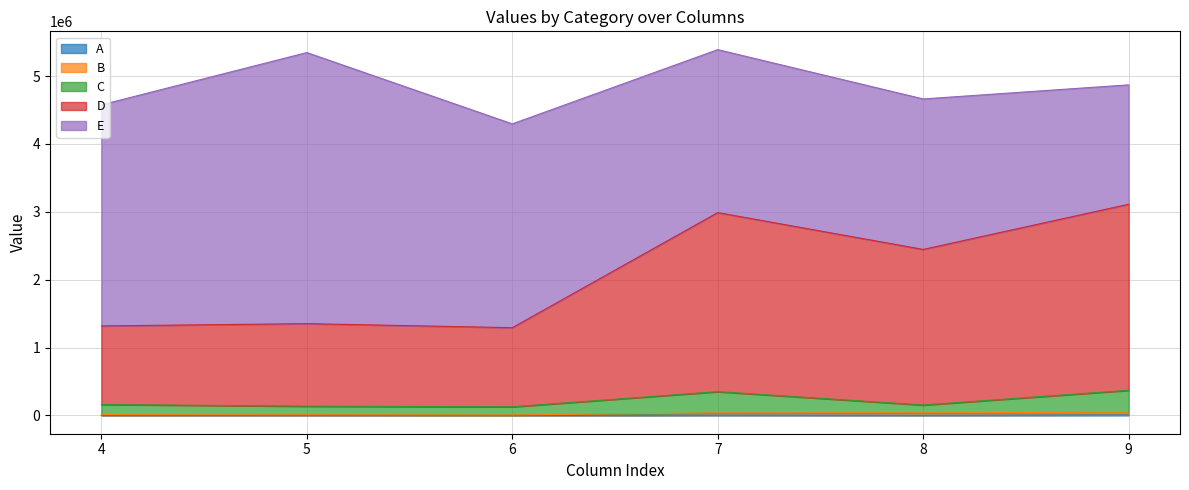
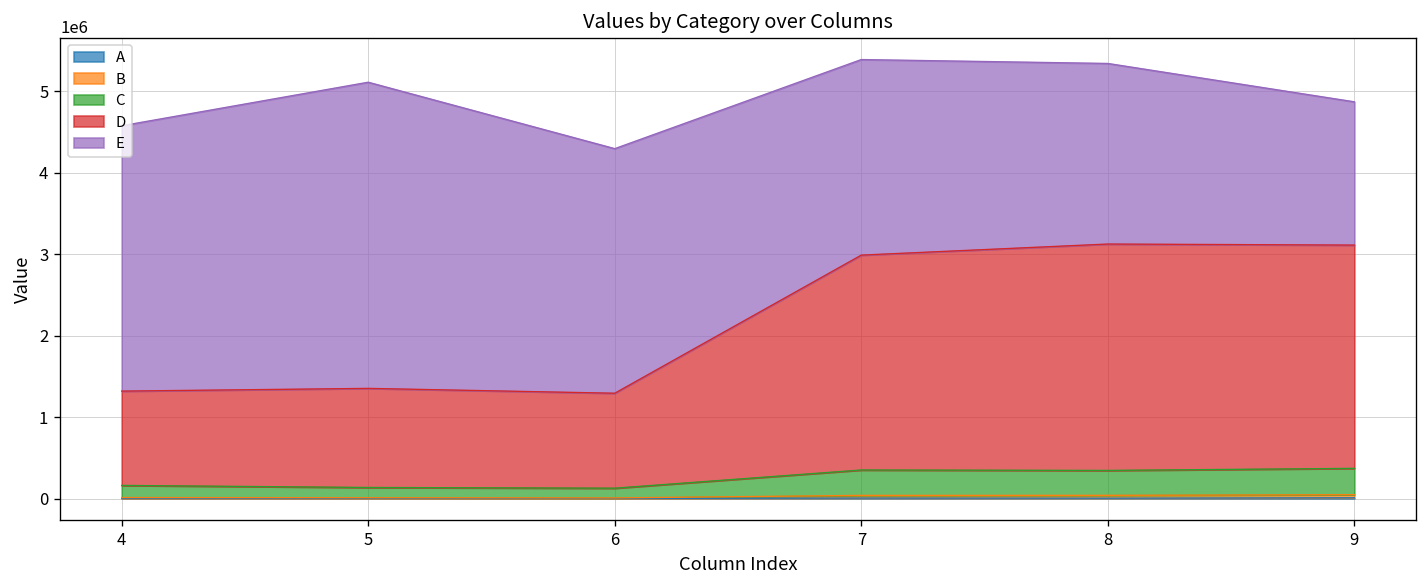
E, 5: 4000000 -> 3800000
C, 8: 100000 -> 300000
D, 8: 2300000 -> 2800000
